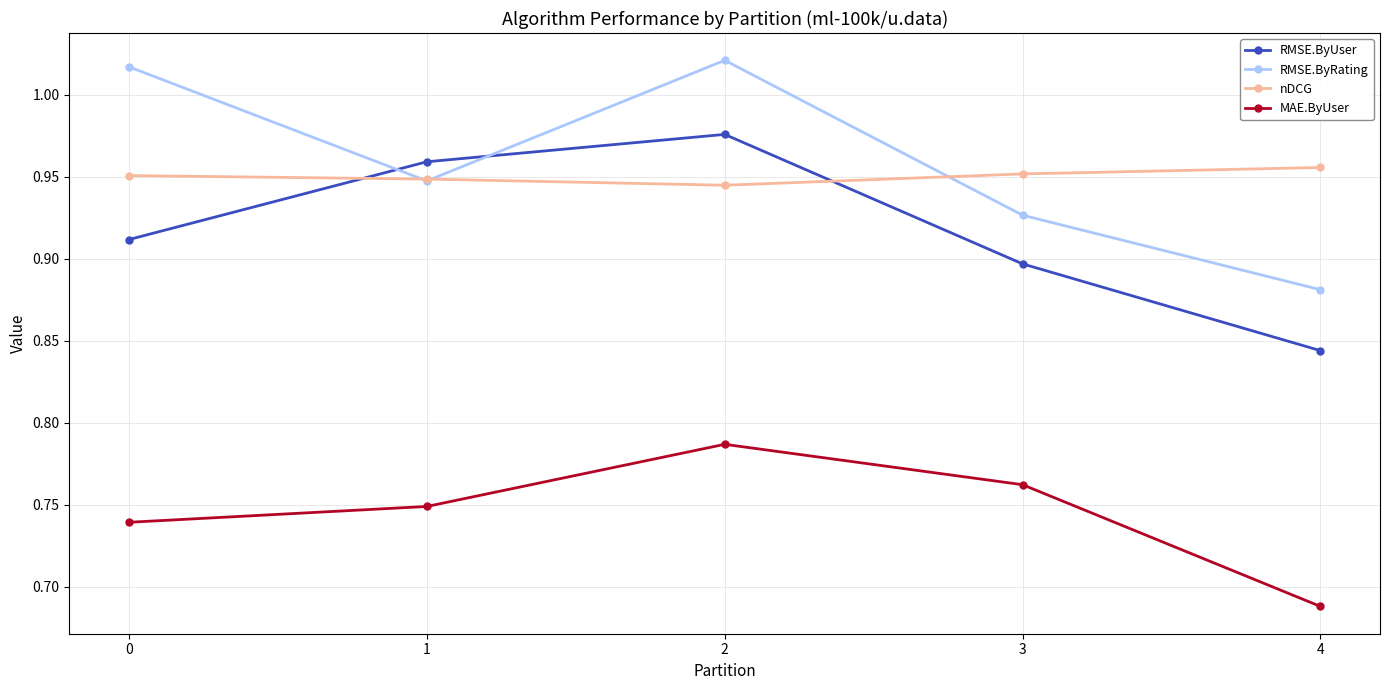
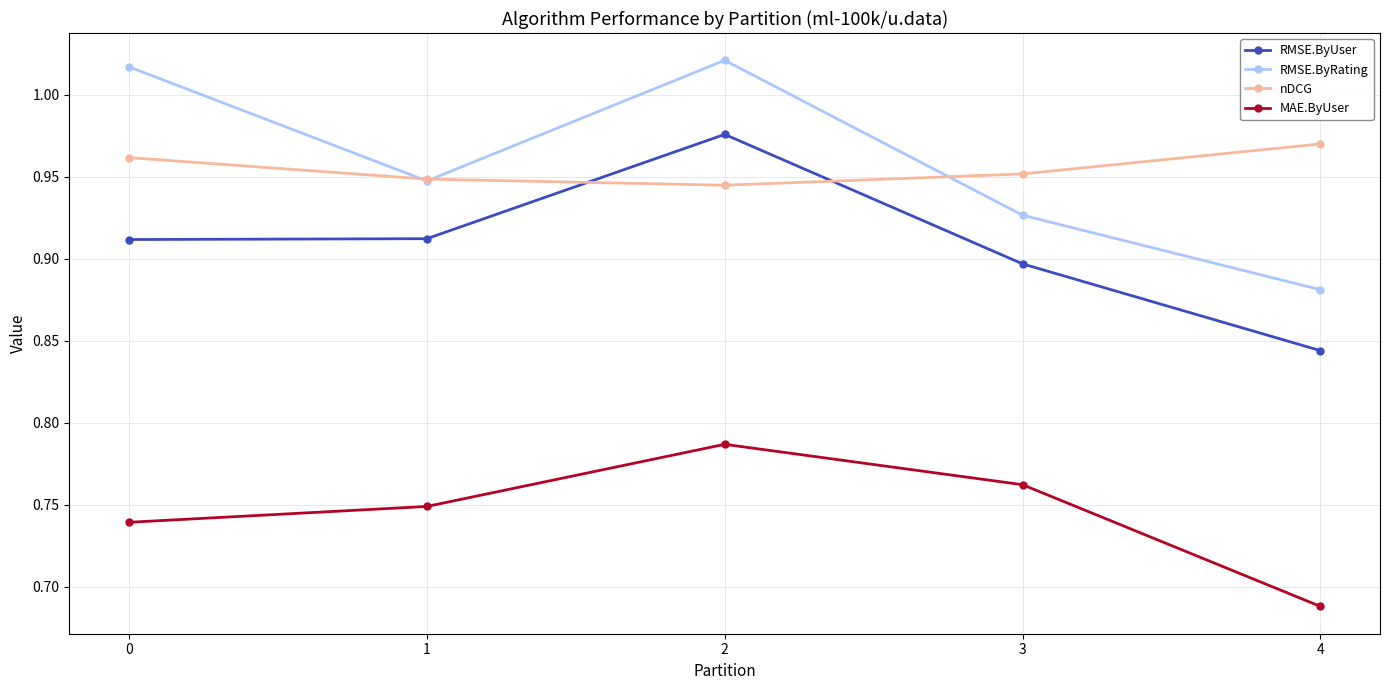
nDCG, 0: 0.951 -> 0.962
RMSE.ByUser, 1: 0.959 -> 0.912
nDCG, 4: 0.956 -> 0.970
